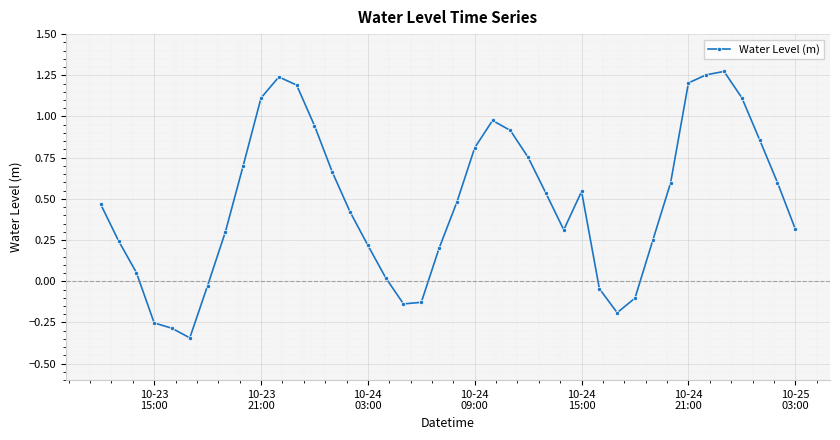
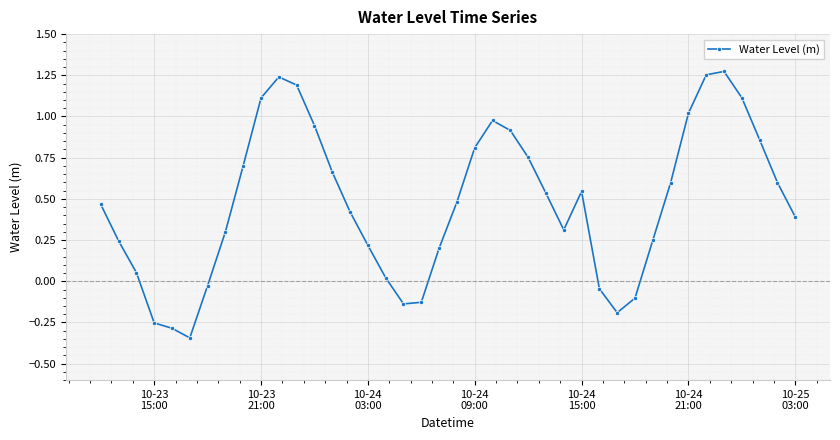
10-24 21:00: 1.20 -> 1.02
10-25 03:00: 0.32 -> 0.39
